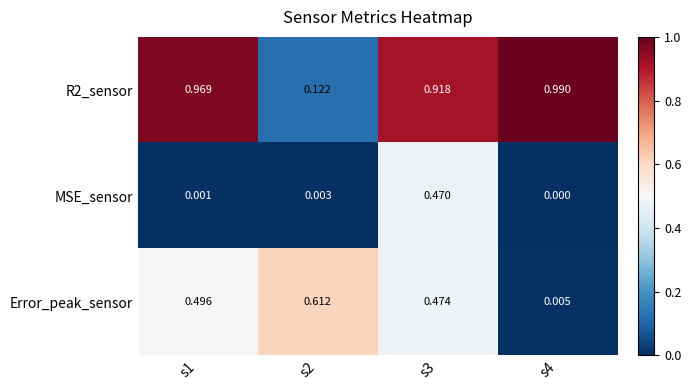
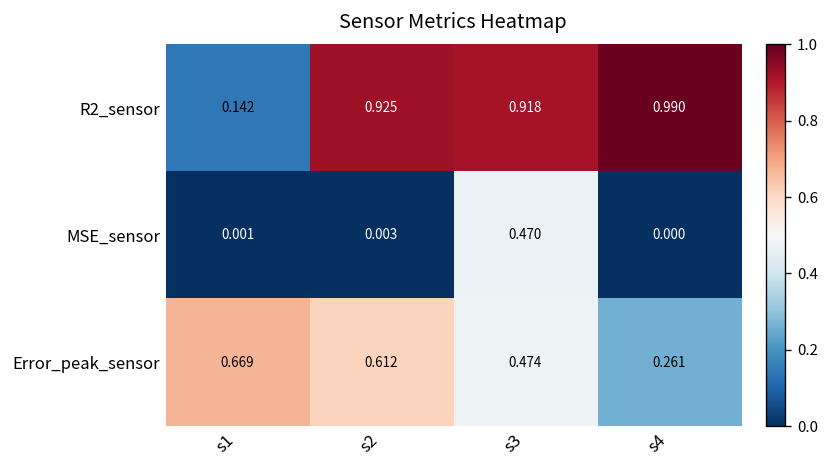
R2_sensor, s1: 0.969 -> 0.142
R2_sensor, s2: 0.122 -> 0.925
Error_peak_sensor, s1: 0.496 -> 0.669
Error_peak_sensor, s4: 0.005 -> 0.261
